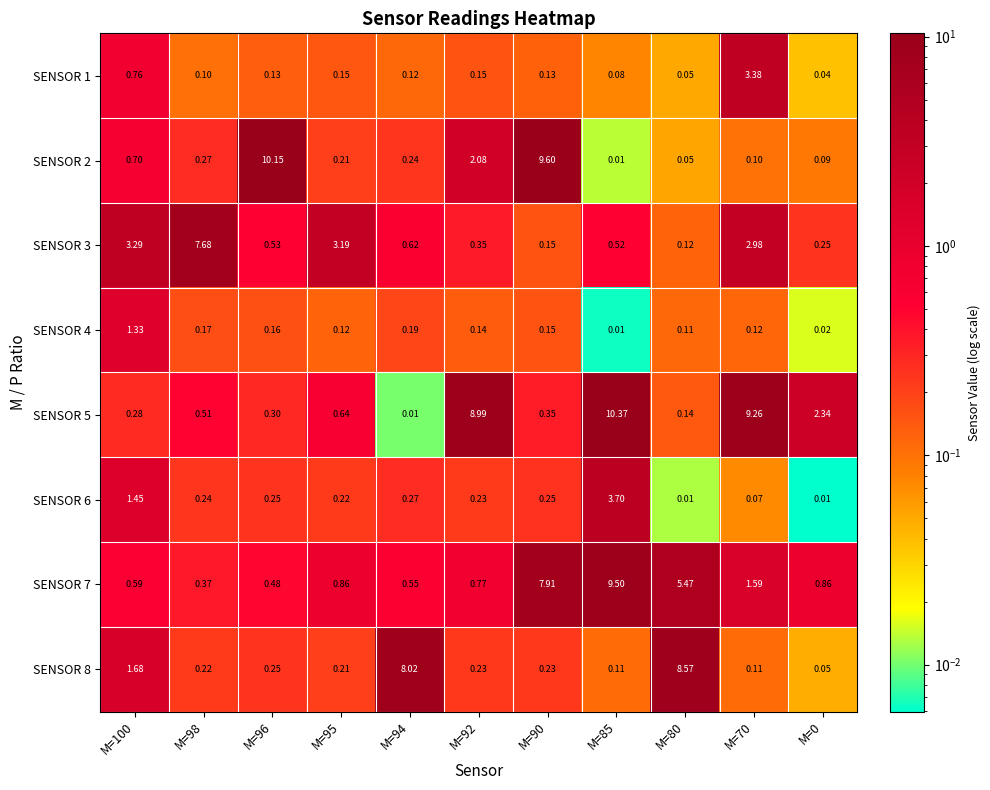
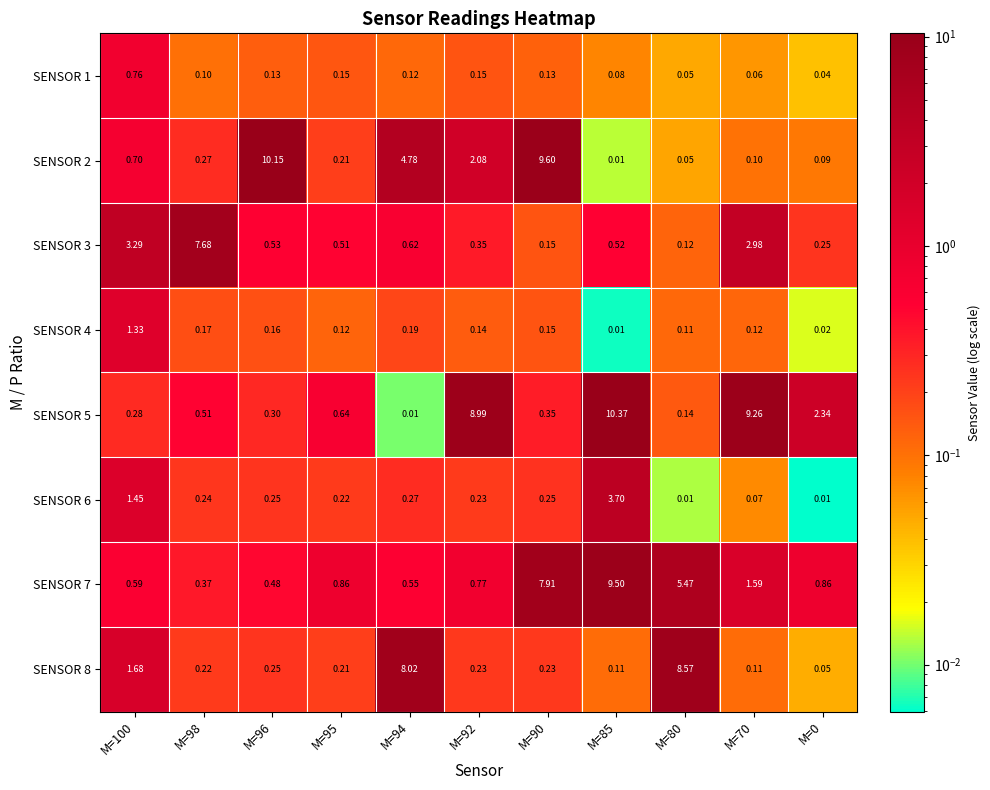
SENSOR 1, M=70: 3.38 -> 0.06
SENSOR 2, M=94: 0.24 -> 4.78
SENSOR 3, M=95: 3.19 -> 0.51
